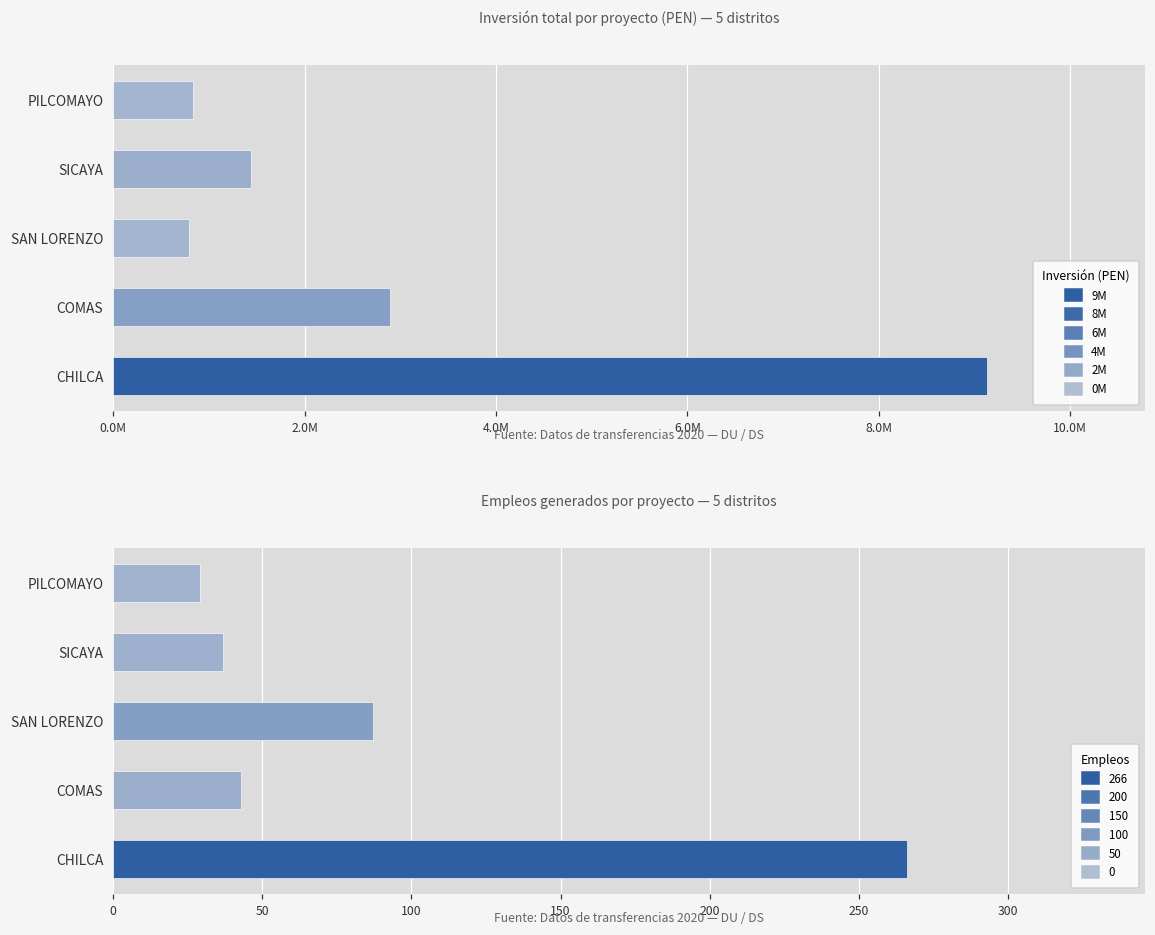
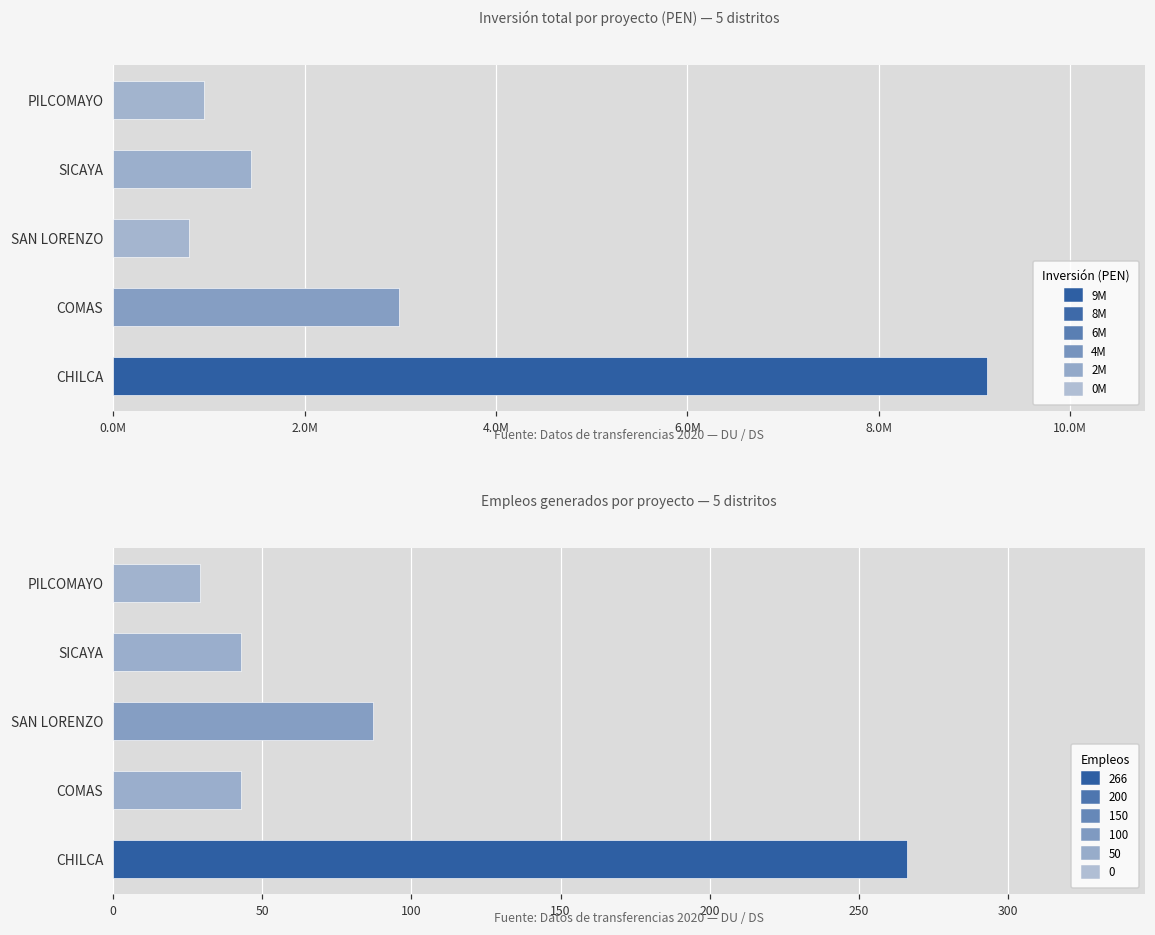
Inversión total por proyecto (PEN) — 5 distritos, PILCOMAYO: 800000 -> 1000000
Inversión total por proyecto (PEN) — 5 distritos, COMAS: 2900000 -> 3000000
Empleos generados por proyecto — 5 distritos, SICAYA: 37 -> 43
